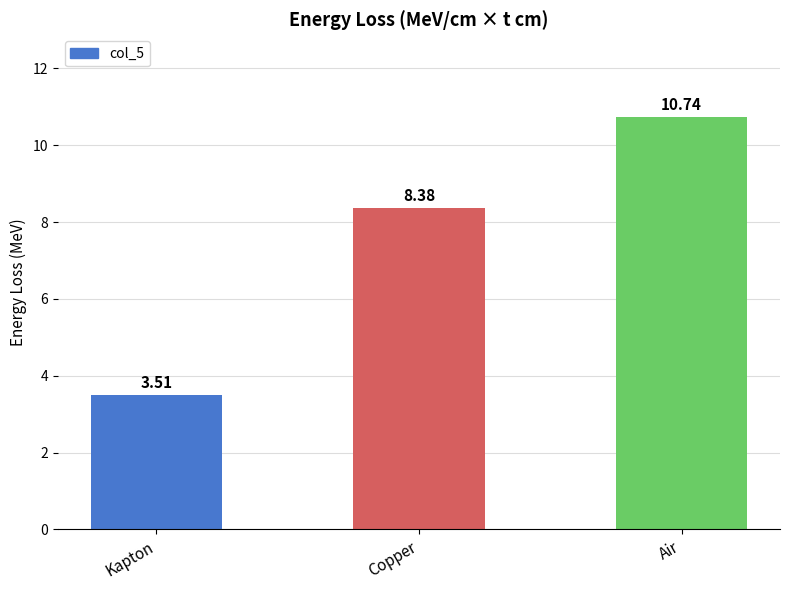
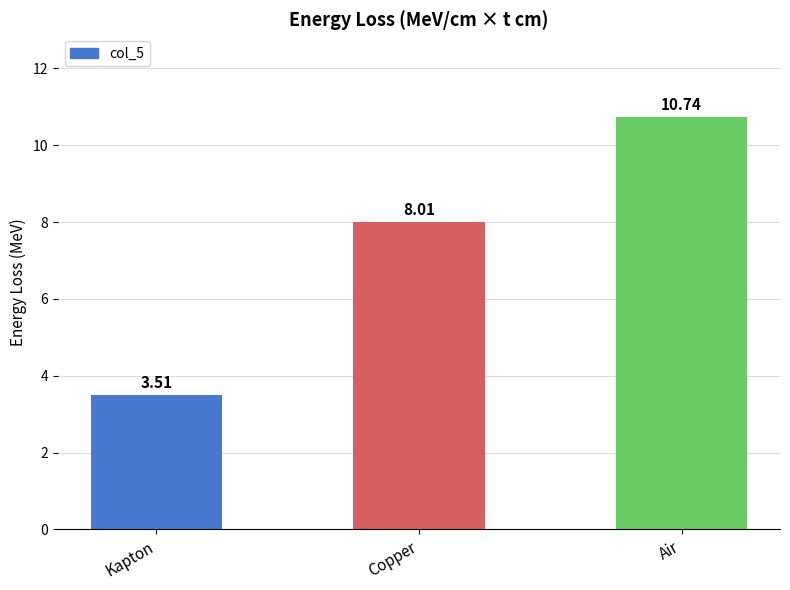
Copper: 8.38 -> 8.01
